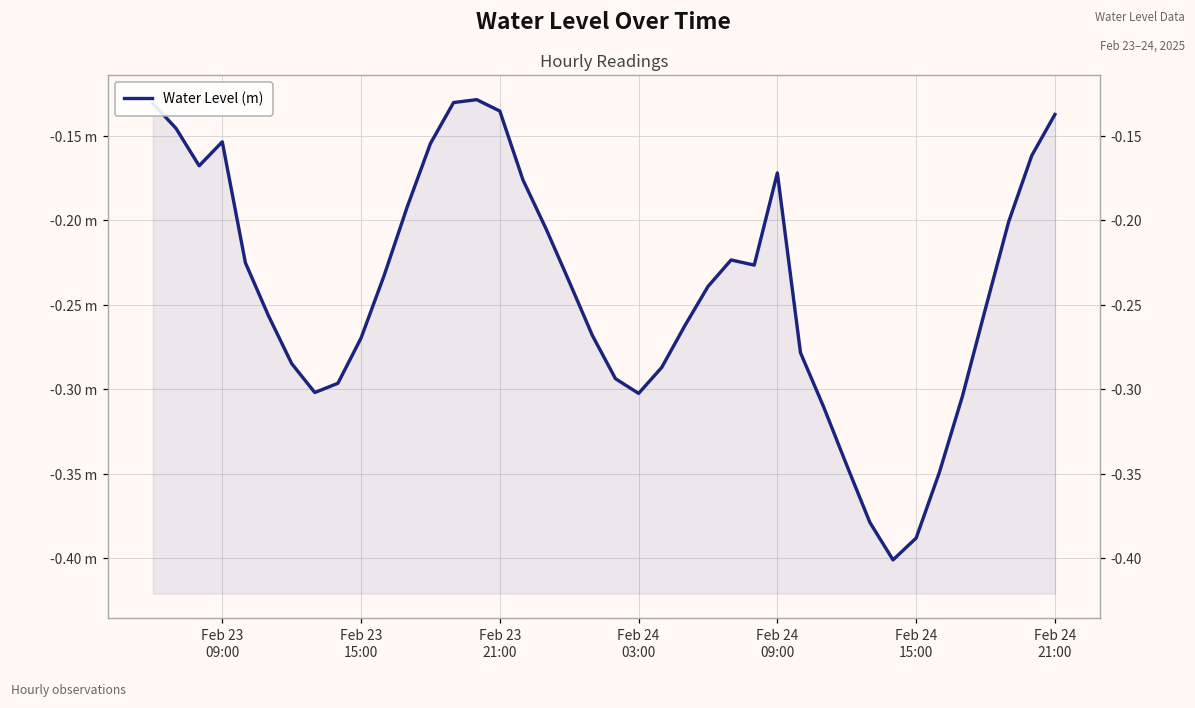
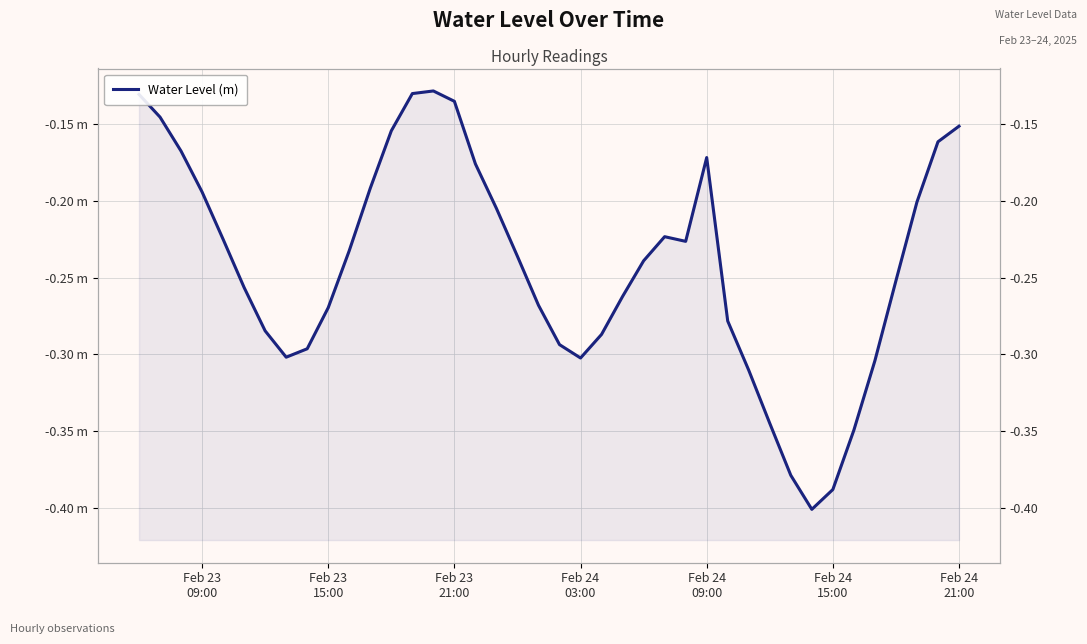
Feb 23 09:00: -0.153 m -> -0.194 m
Feb 24 21:00: -0.137 m -> -0.151 m
